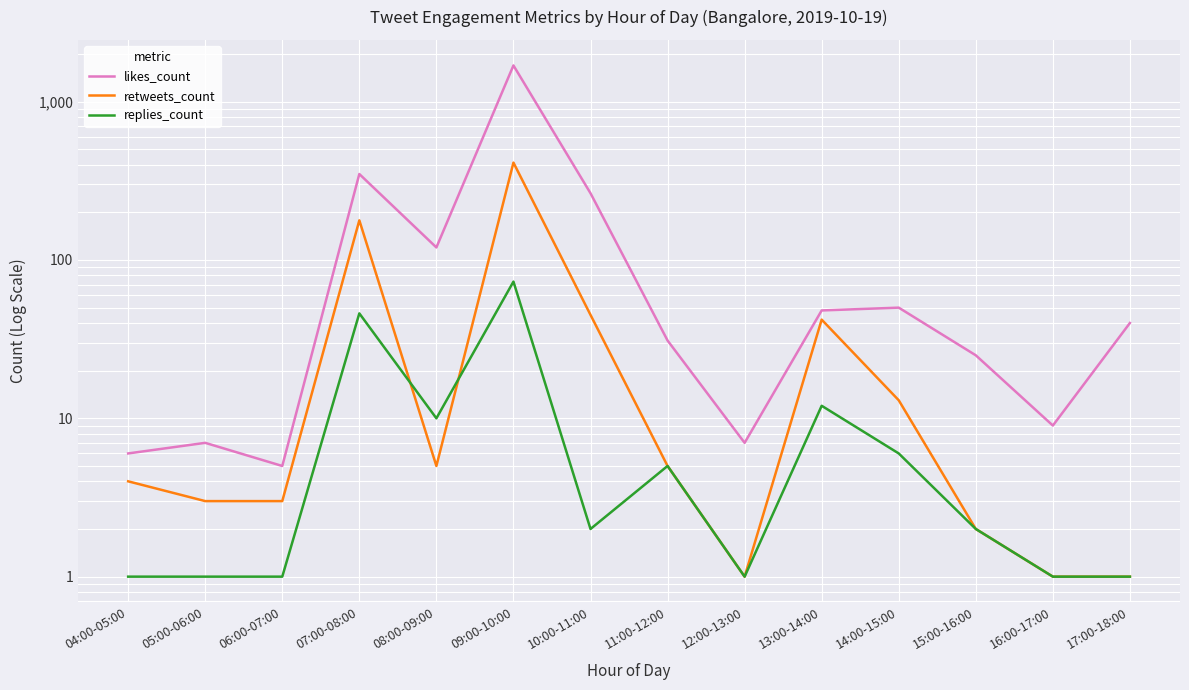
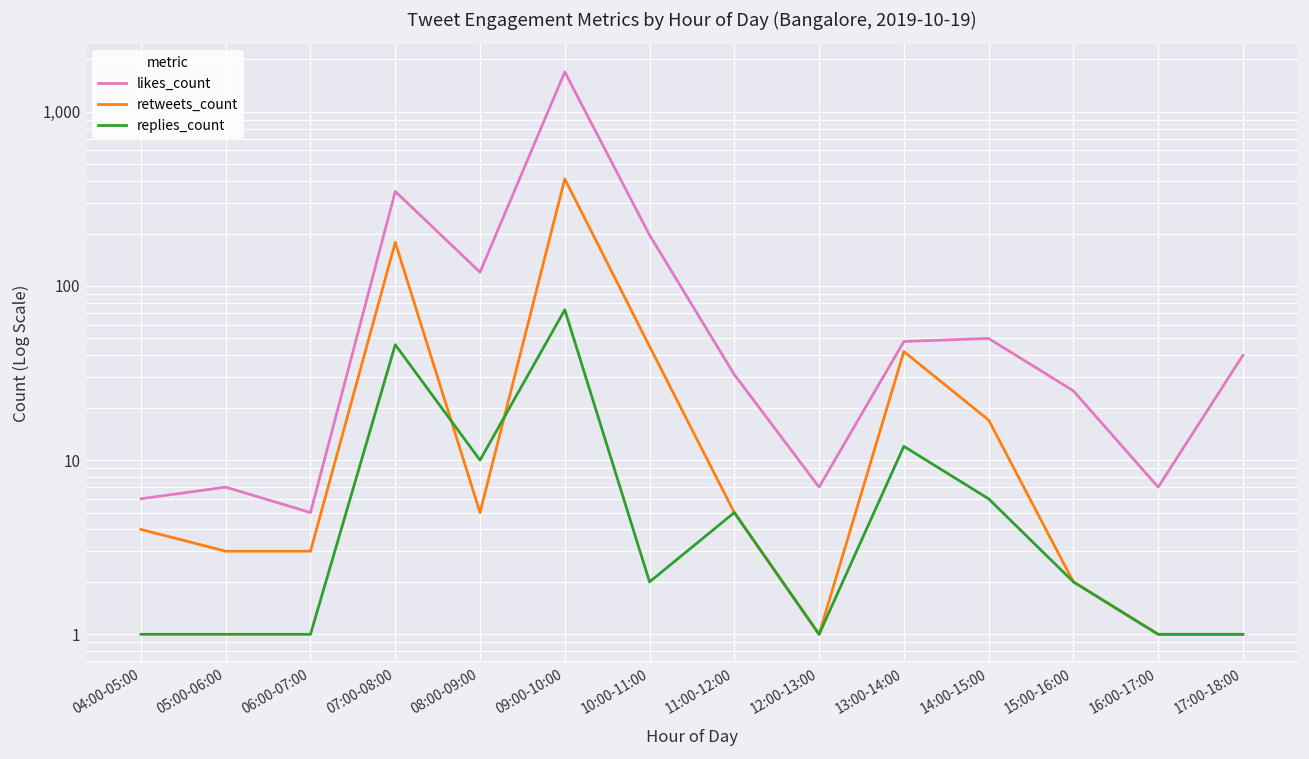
likes_count, 10:00-11:00: 260 -> 200
retweets_count, 14:00-15:00: 13 -> 17
likes_count, 16:00-17:00: 9 -> 7
